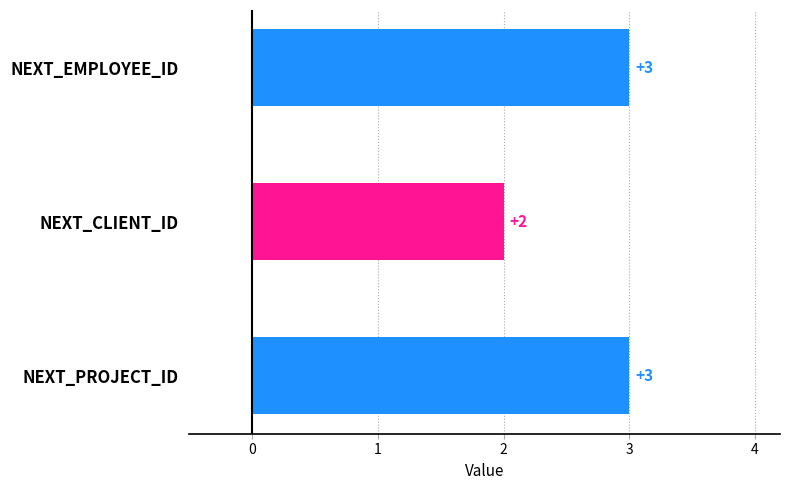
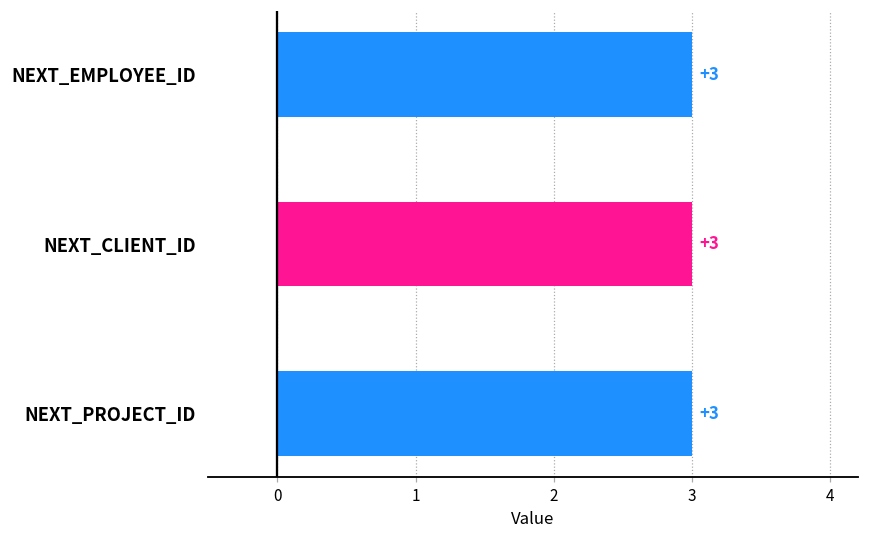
NEXT_CLIENT_ID: +2 -> +3
